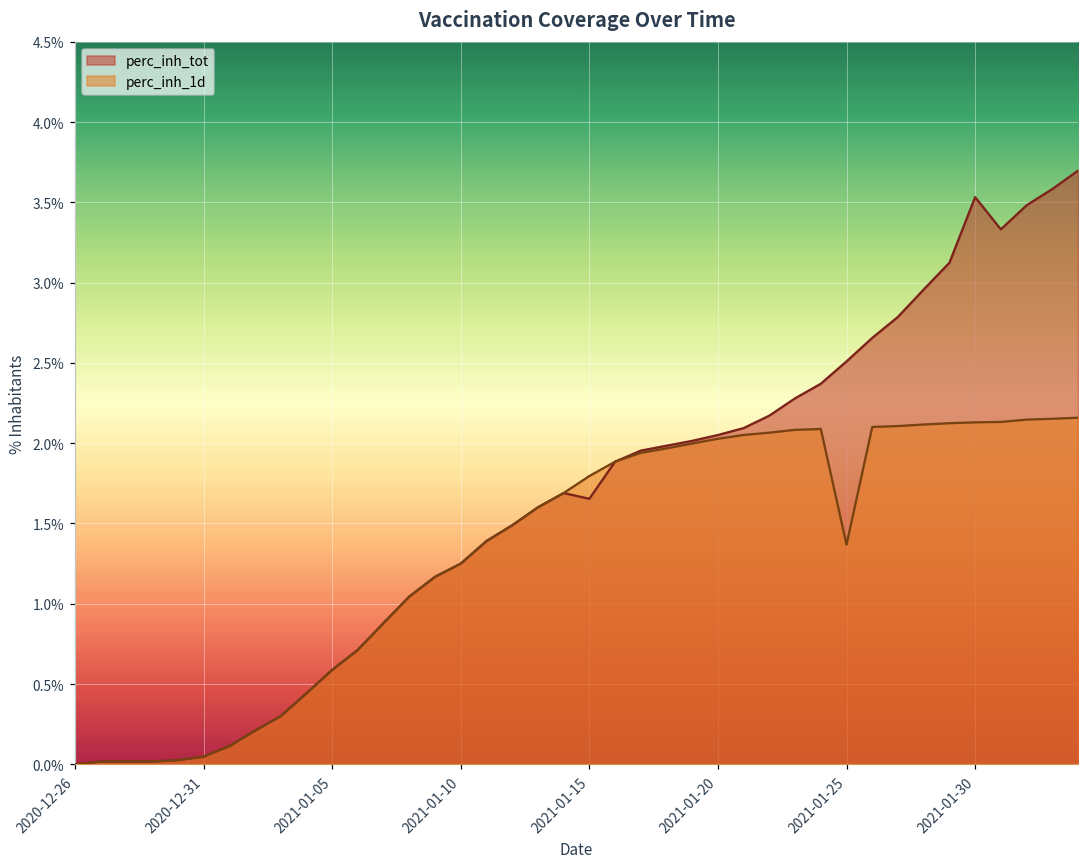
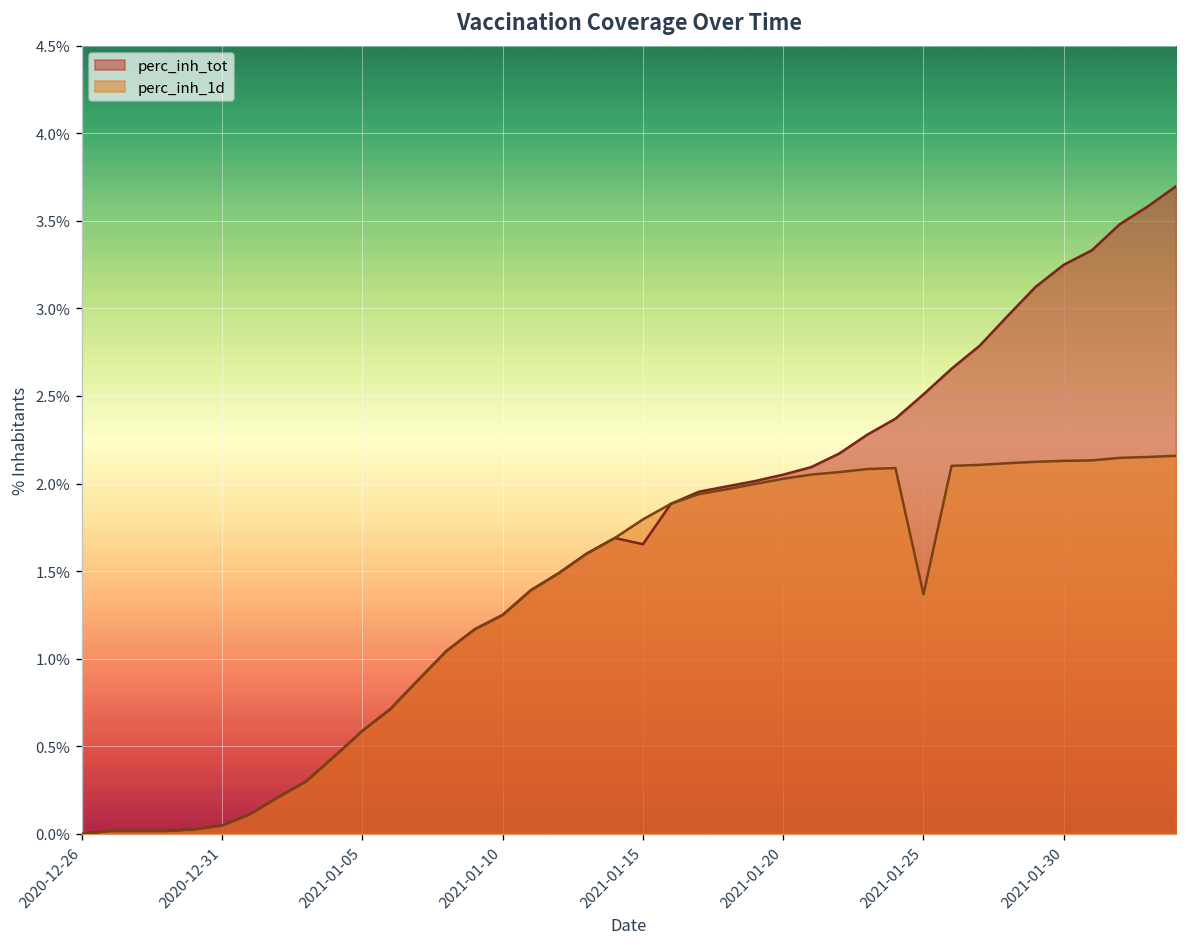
perc_inh_tot, 2021-01-30: 3.53% -> 3.25%
